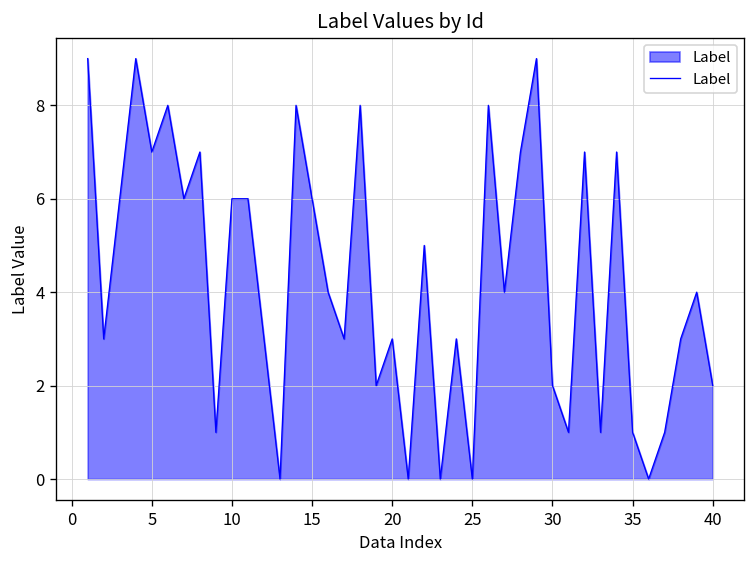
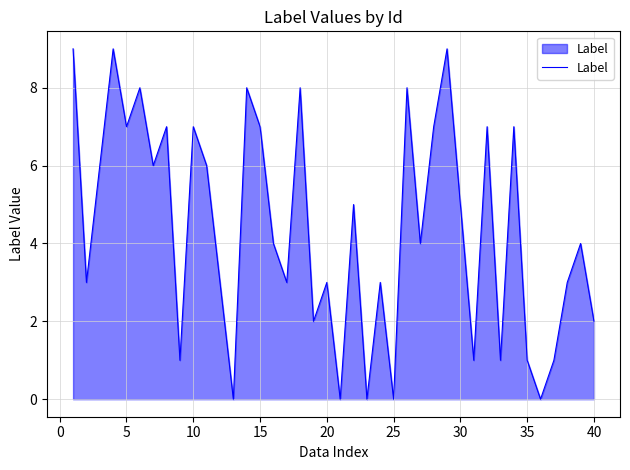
10: 6 -> 7
15: 6 -> 7
30: 2 -> 5
